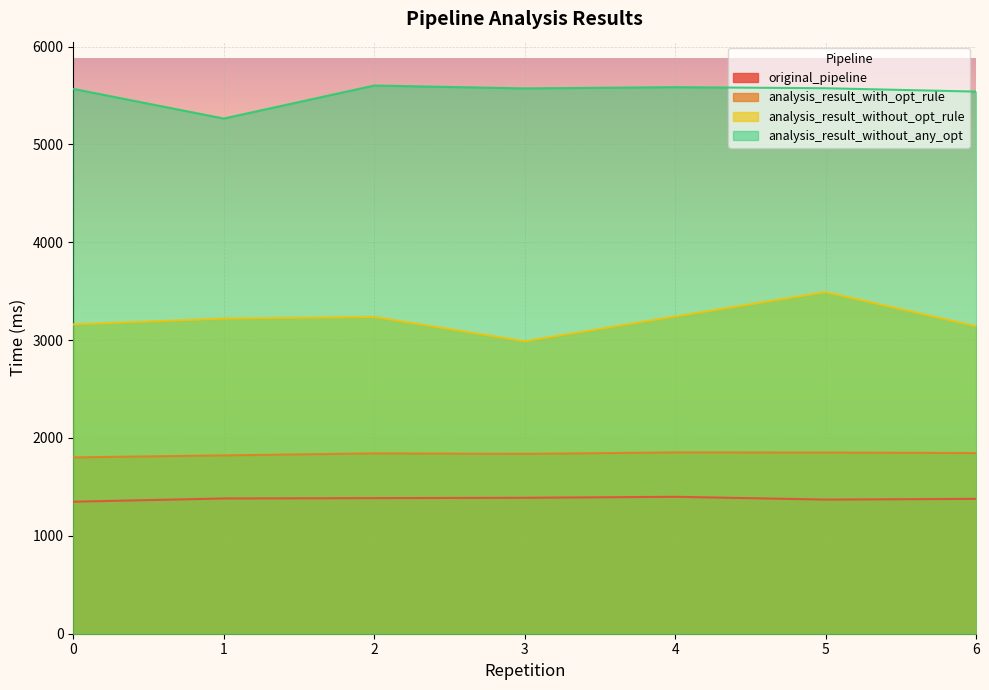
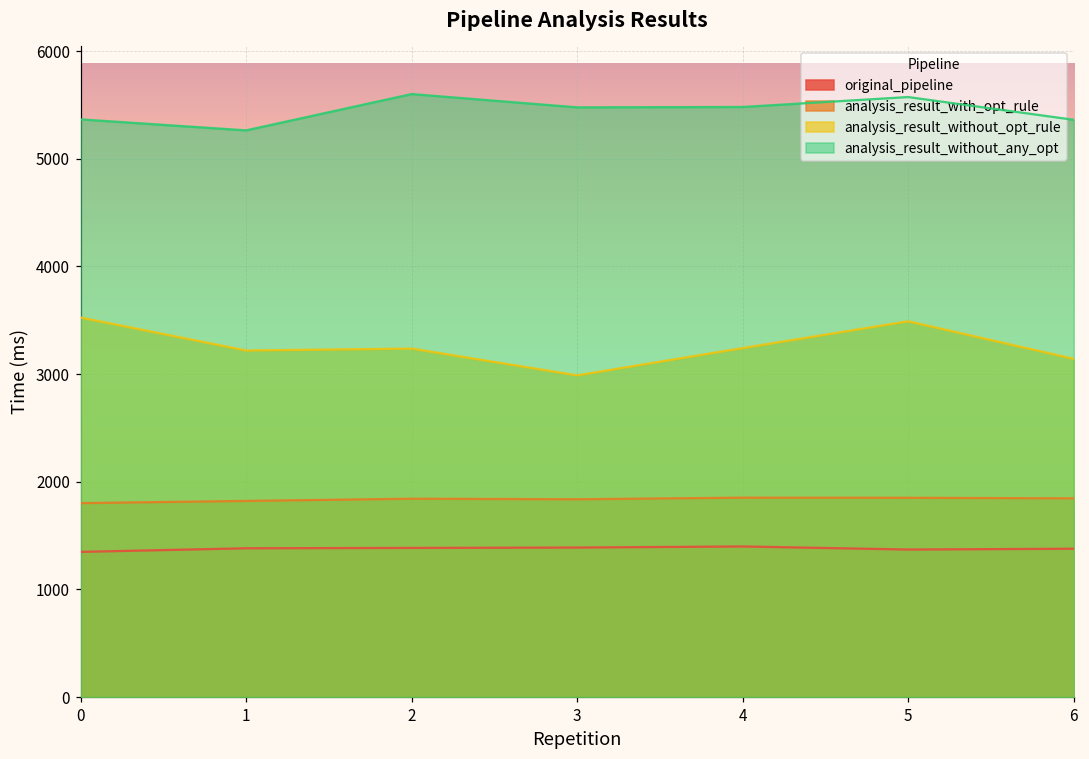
analysis_result_without_opt_rule, 0: 3200 -> 3500
analysis_result_without_any_opt, 0: 5600 -> 5400
analysis_result_without_any_opt, 3: 5600 -> 5500
analysis_result_without_any_opt, 4: 5600 -> 5500
analysis_result_without_any_opt, 6: 5500 -> 5400
